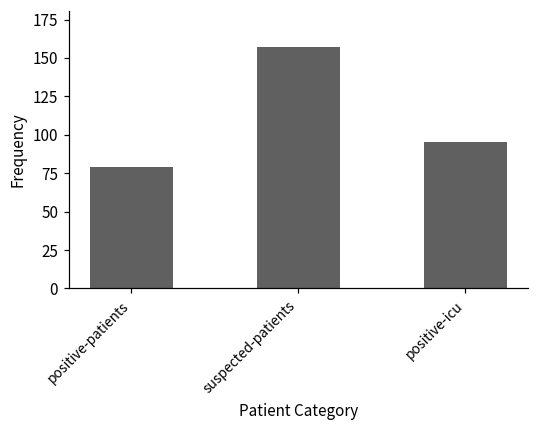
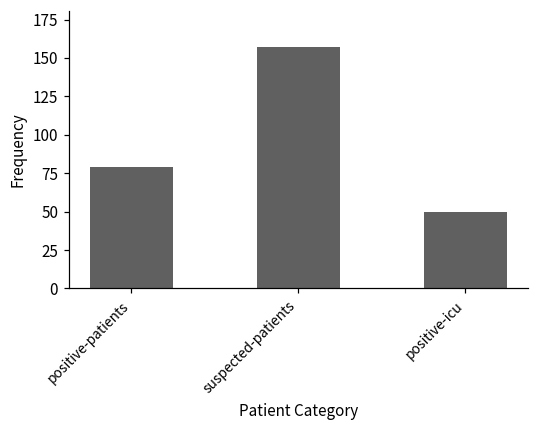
positive-icu: 95 -> 50
